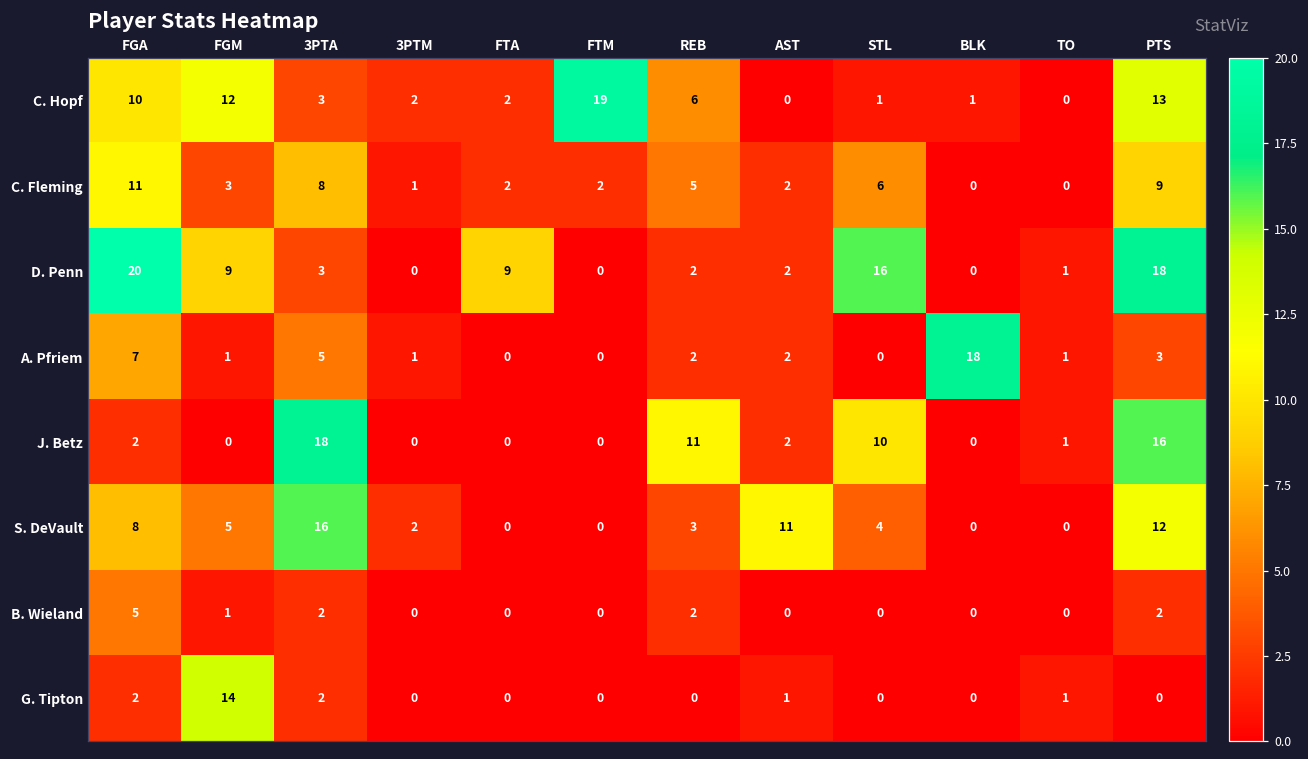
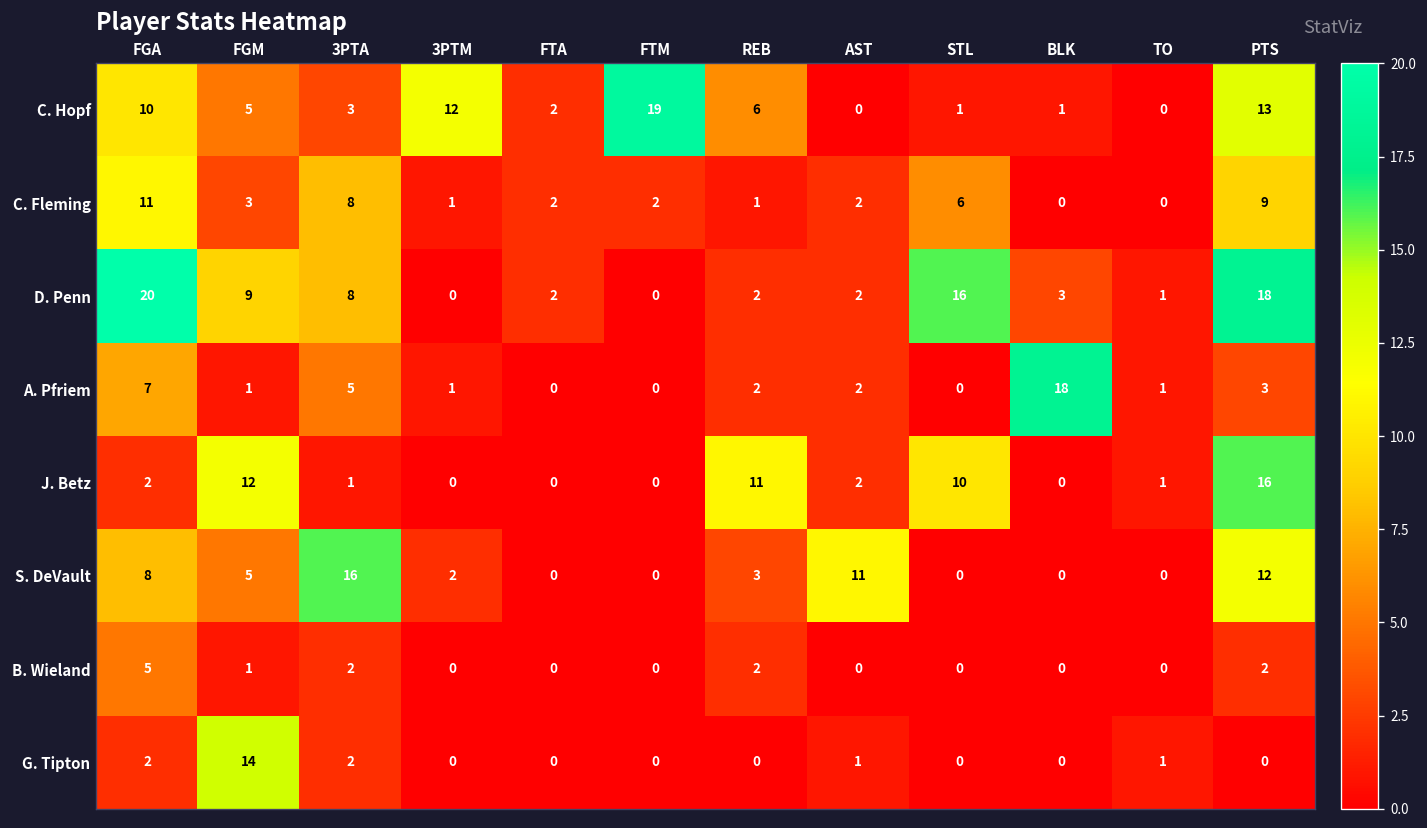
C. Hopf, FGM: 12 -> 5
C. Hopf, 3PTM: 2 -> 12
C. Fleming, REB: 5 -> 1
D. Penn, 3PTA: 3 -> 8
D. Penn, FTA: 9 -> 2
D. Penn, BLK: 0 -> 3
J. Betz, FGM: 0 -> 12
J. Betz, 3PTA: 18 -> 1
S. DeVault, STL: 4 -> 0
